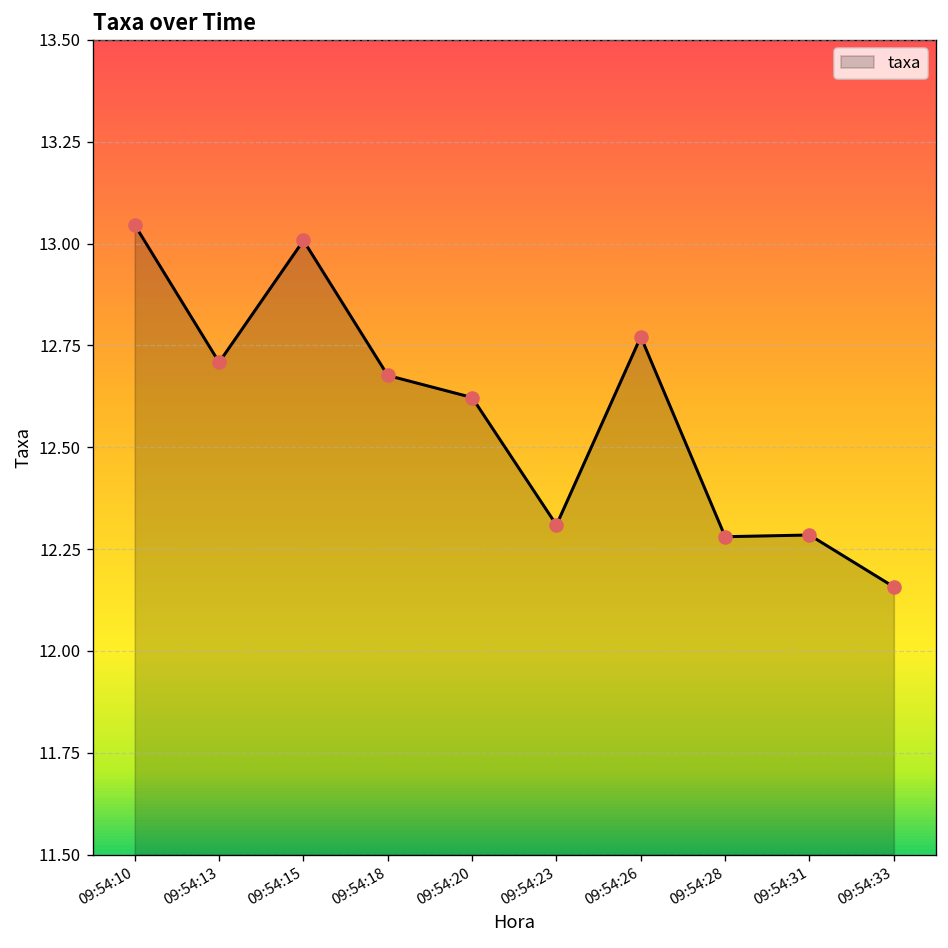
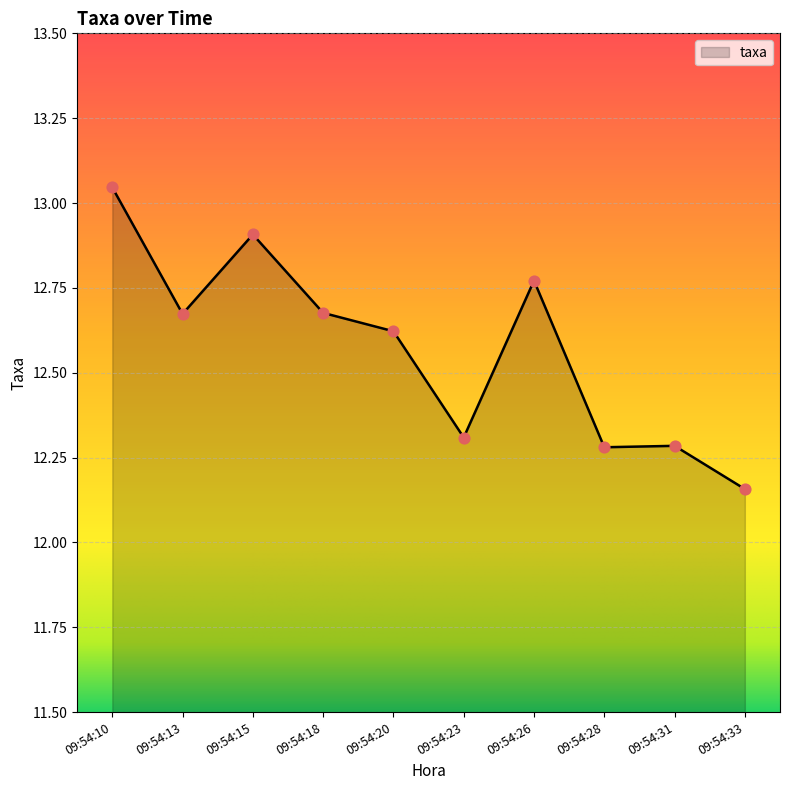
09:54:13: 12.71 -> 12.67
09:54:15: 13.01 -> 12.91
